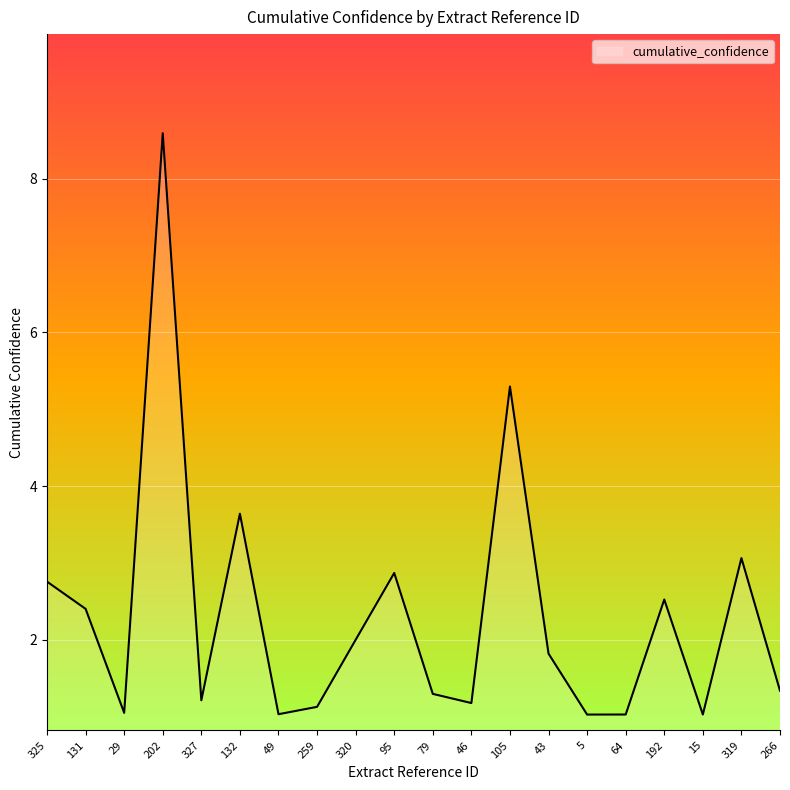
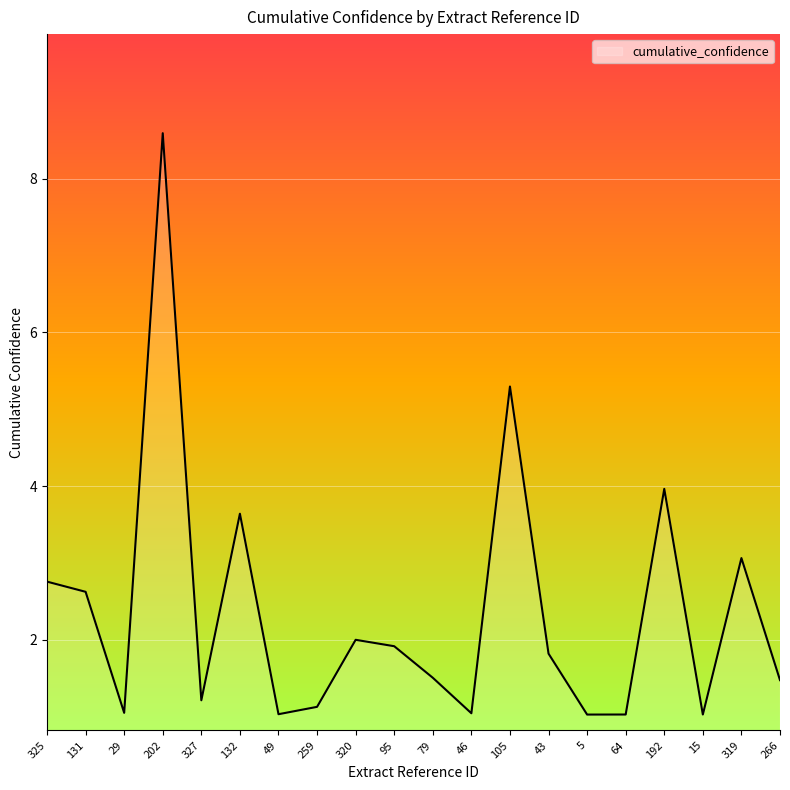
131: 2.4 -> 2.6
95: 2.9 -> 1.9
79: 1.3 -> 1.5
46: 1.2 -> 1.0
192: 2.5 -> 4.0
266: 1.3 -> 1.5
